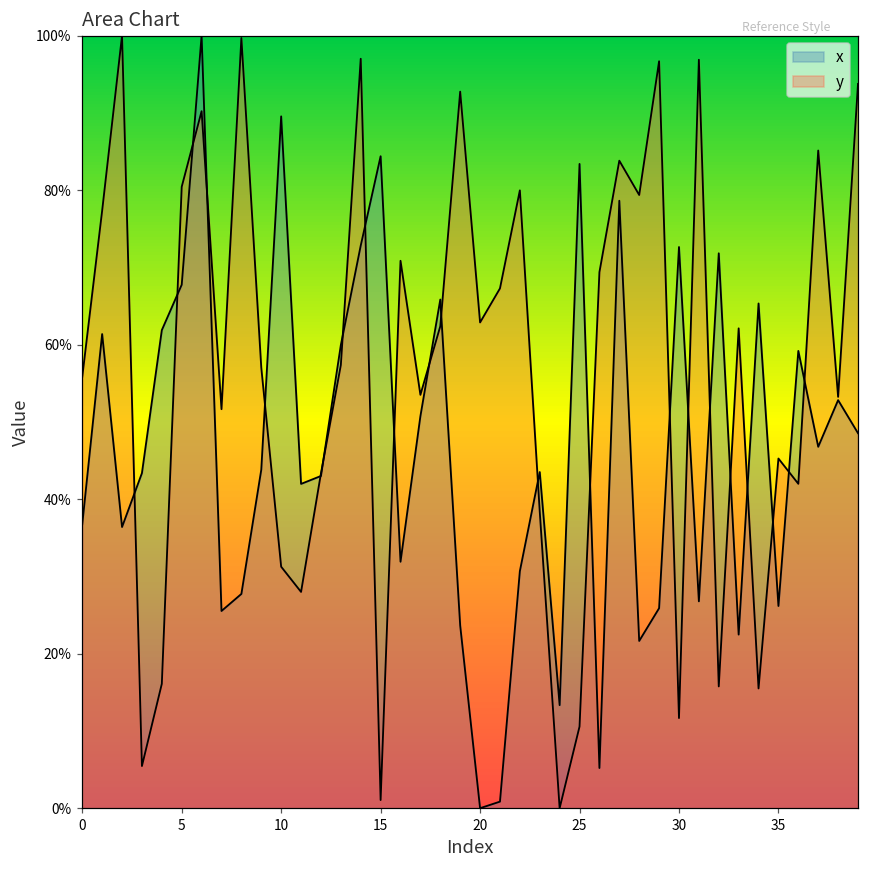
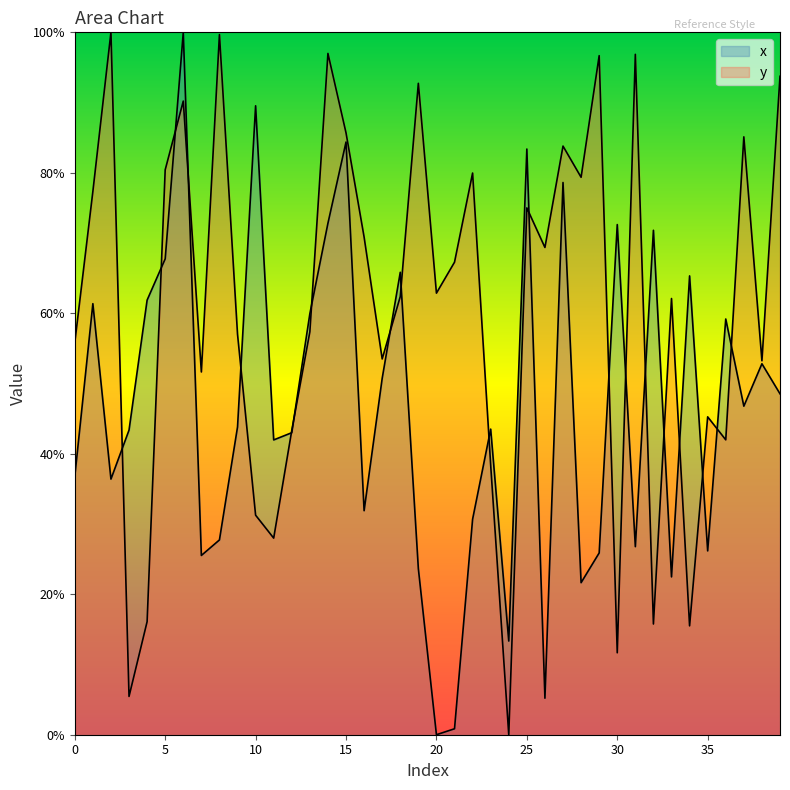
y, 15: 1% -> 86%
y, 25: 11% -> 75%
